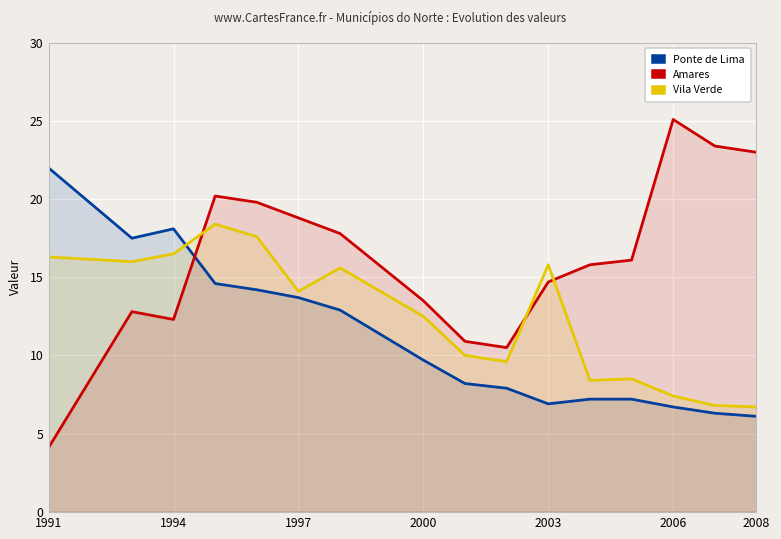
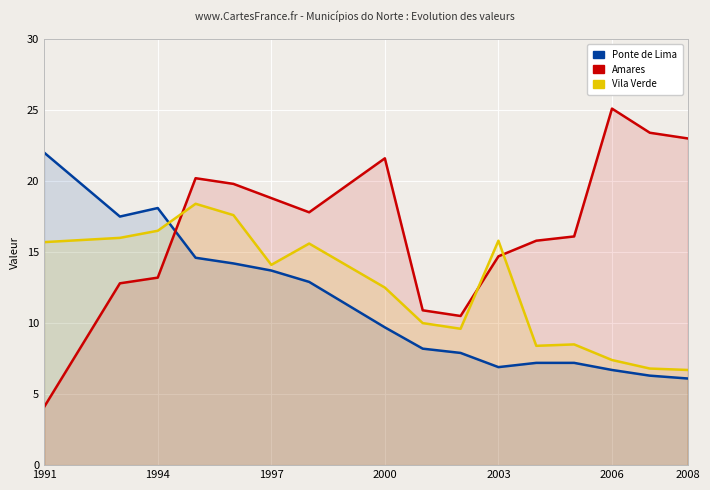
Vila Verde, 1991: 16.3 -> 15.7
Amares, 1994: 12.3 -> 13.2
Amares, 2000: 13.5 -> 21.6
